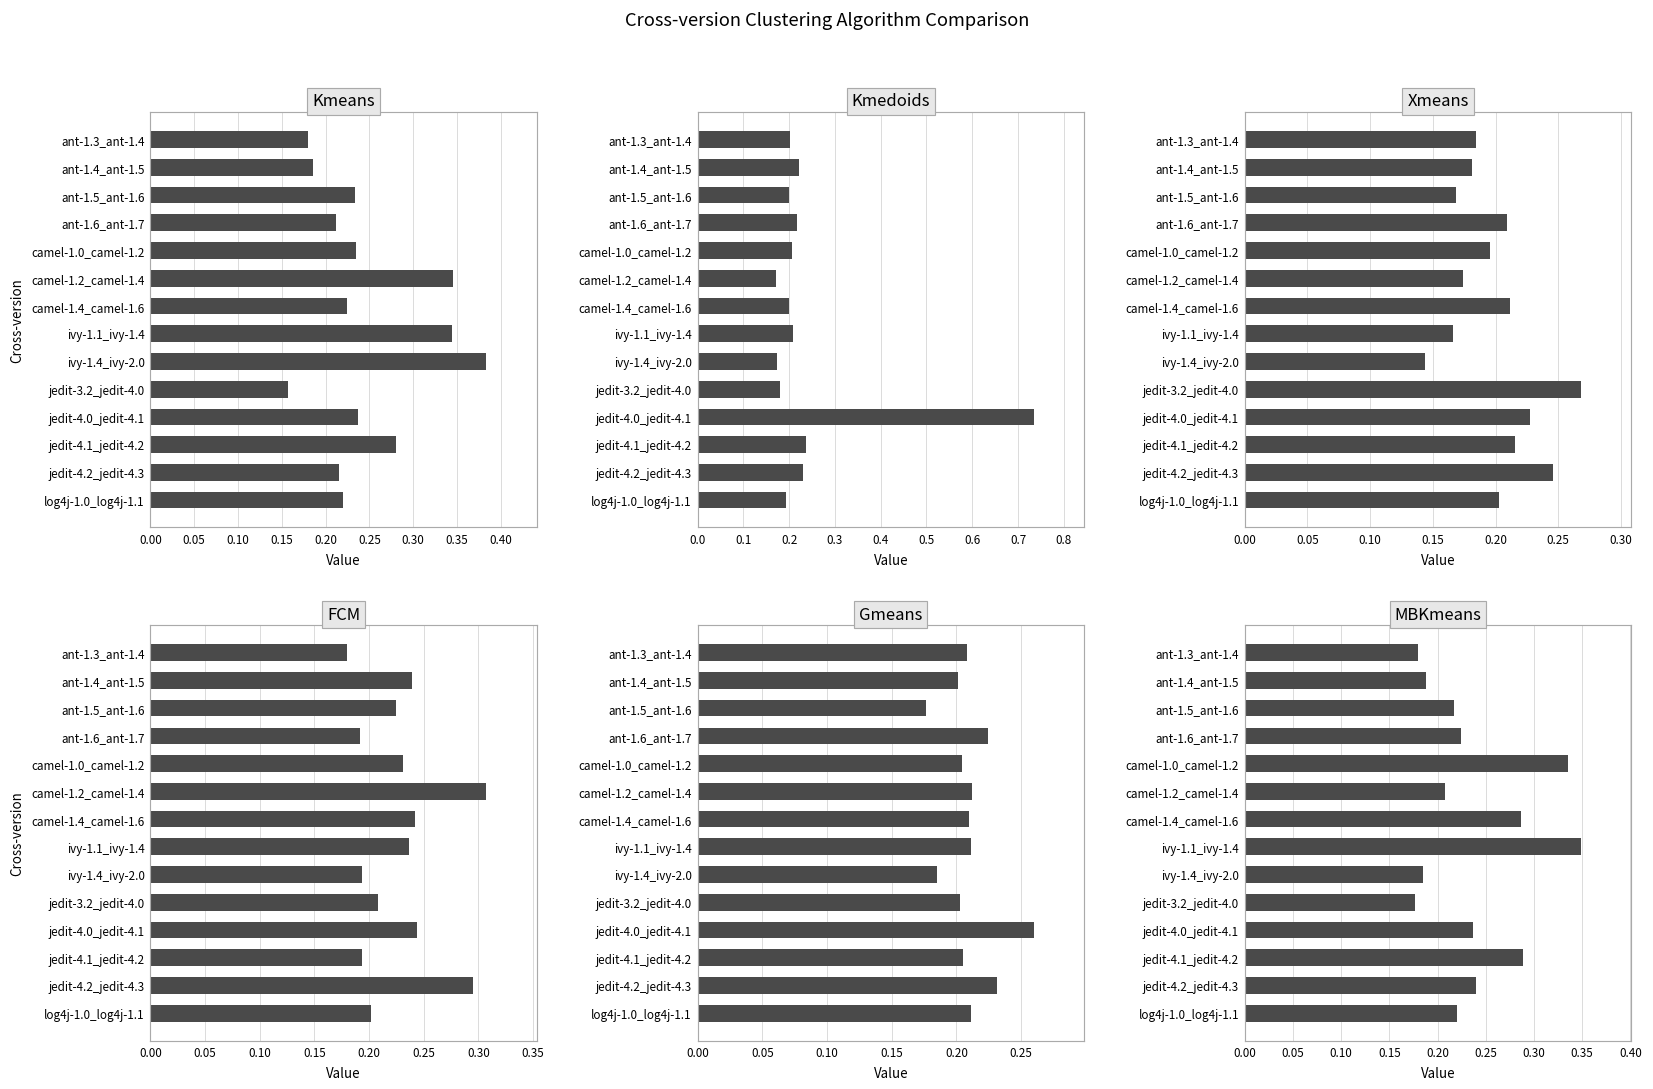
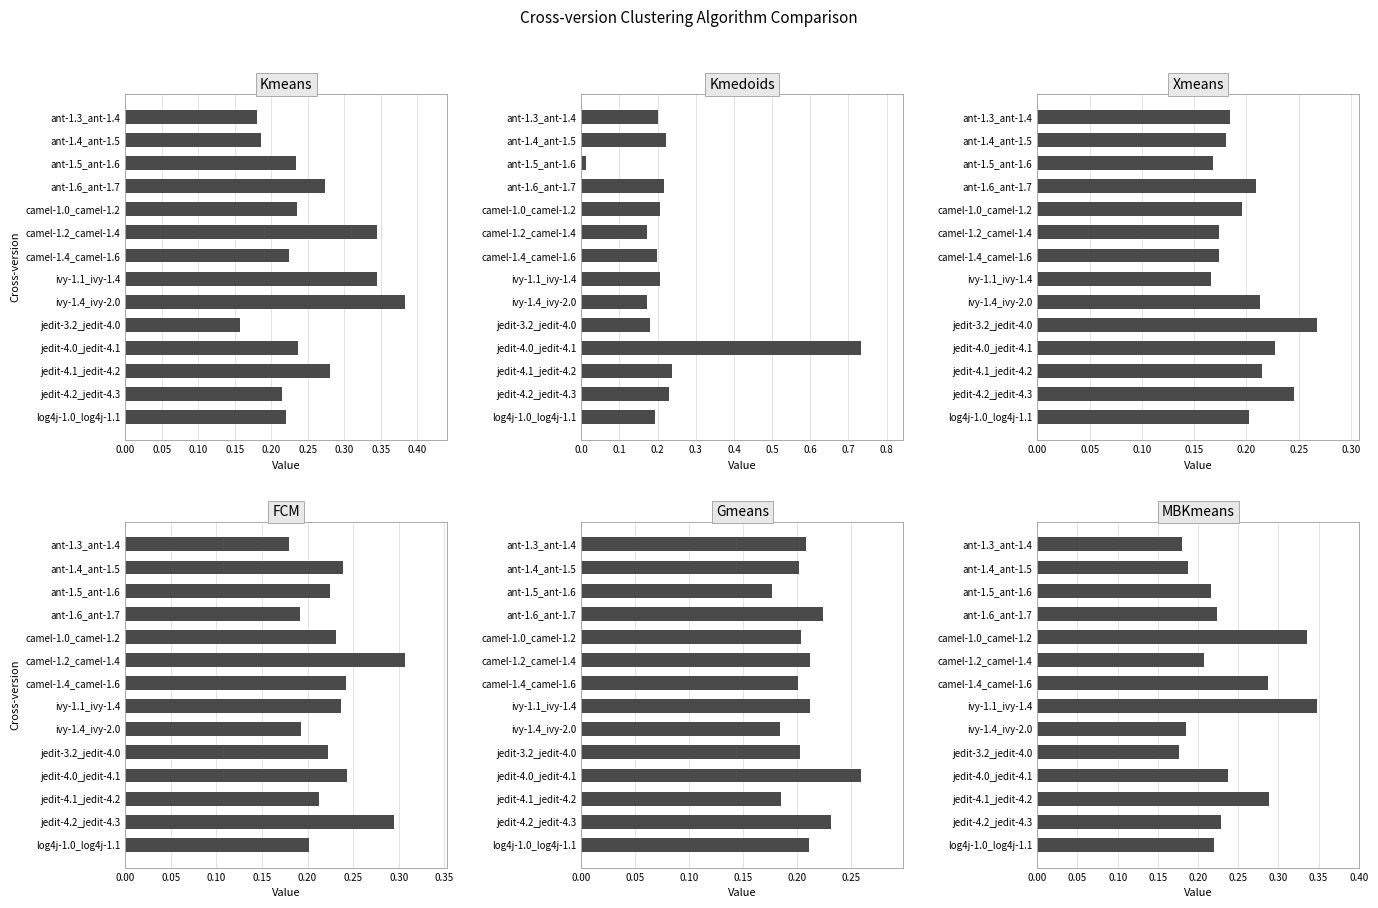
Kmeans, ant-1.6_ant-1.7: 0.21 -> 0.27
Kmedoids, ant-1.5_ant-1.6: 0.20 -> 0.01
Xmeans, camel-1.4_camel-1.6: 0.212 -> 0.174
Xmeans, ivy-1.4_ivy-2.0: 0.144 -> 0.213
FCM, jedit-3.2_jedit-4.0: 0.21 -> 0.22
FCM, jedit-4.1_jedit-4.2: 0.19 -> 0.21
Gmeans, camel-1.4_camel-1.6: 0.210 -> 0.201
Gmeans, jedit-4.1_jedit-4.2: 0.205 -> 0.185
MBKmeans, jedit-4.2_jedit-4.3: 0.24 -> 0.23
